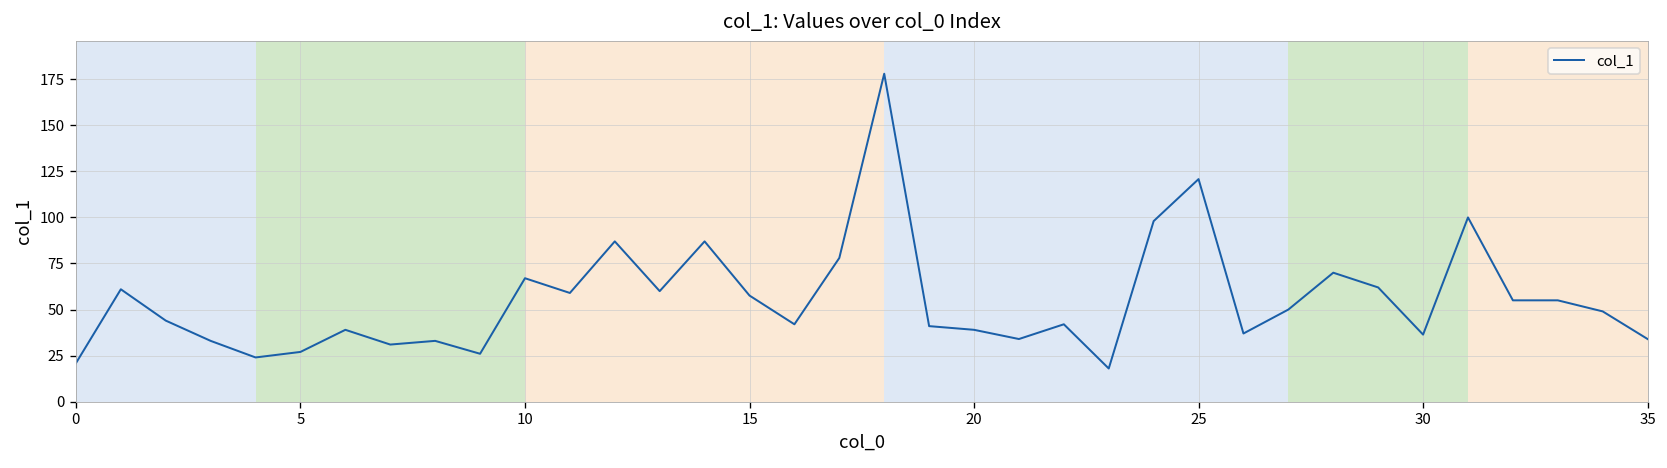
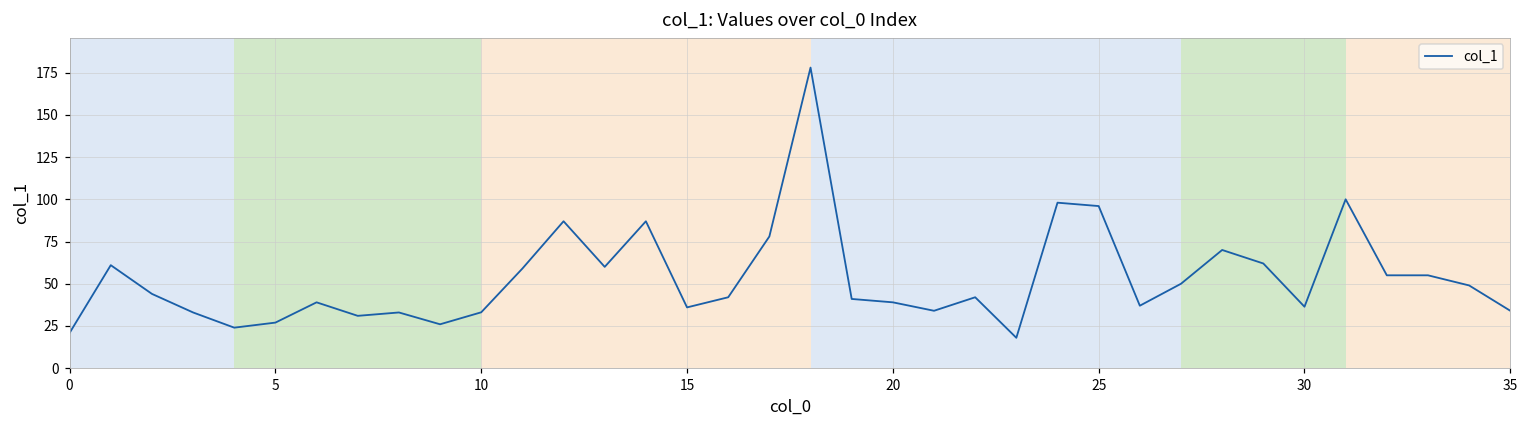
10: 67 -> 33
15: 58 -> 36
25: 121 -> 96
